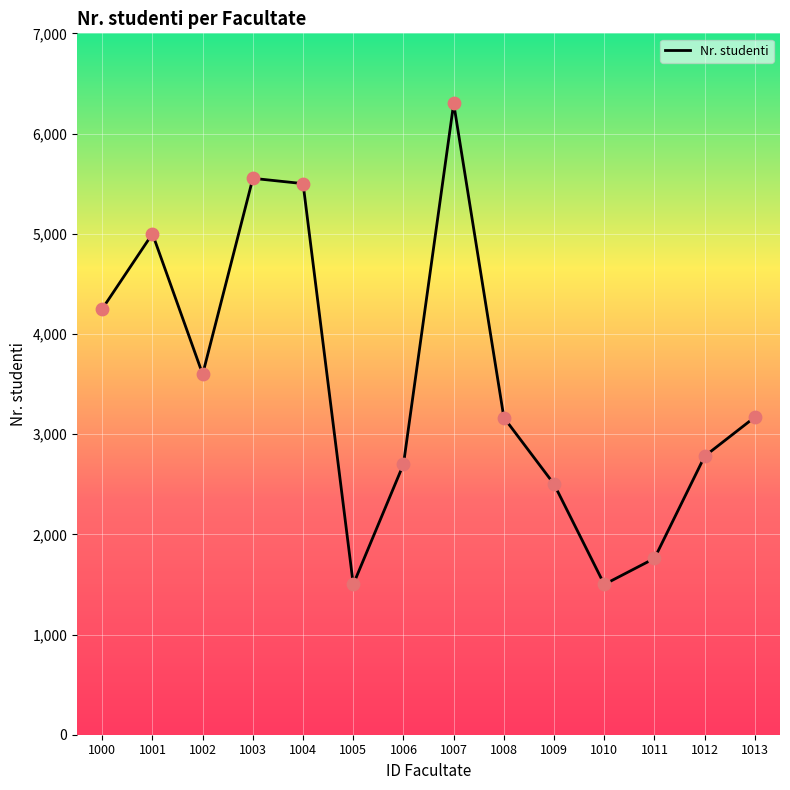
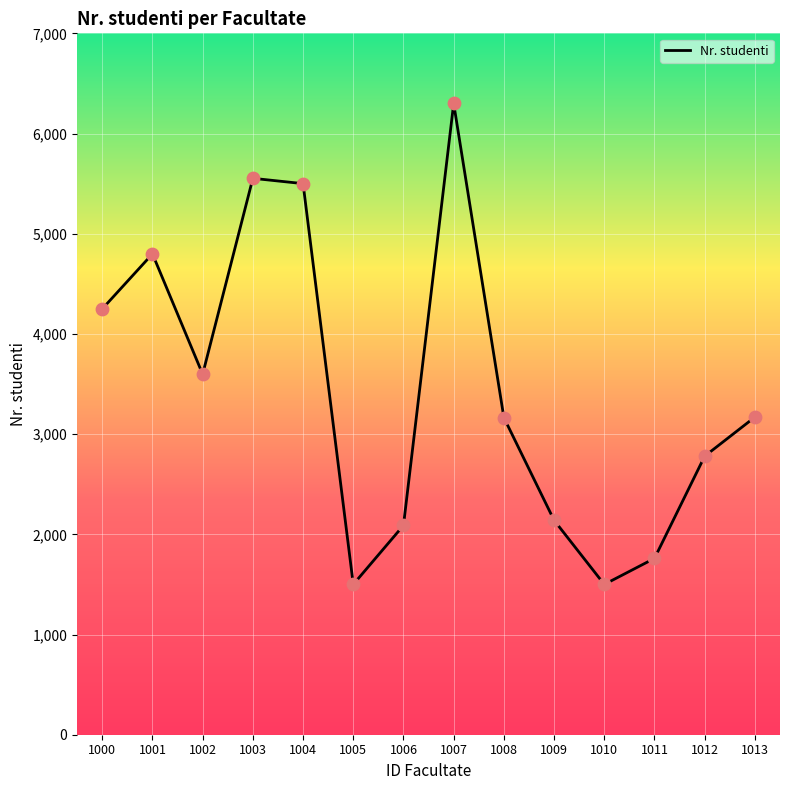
1001: 5,000 -> 4,800
1006: 2,700 -> 2,090
1009: 2,500 -> 2,140
